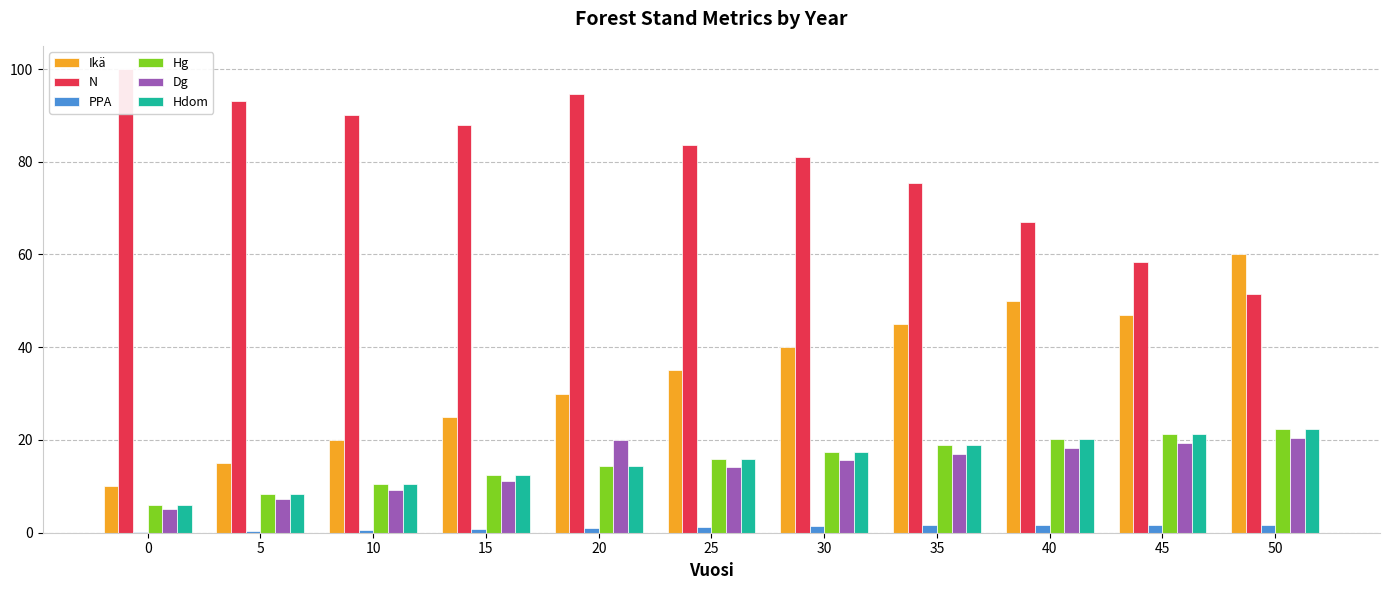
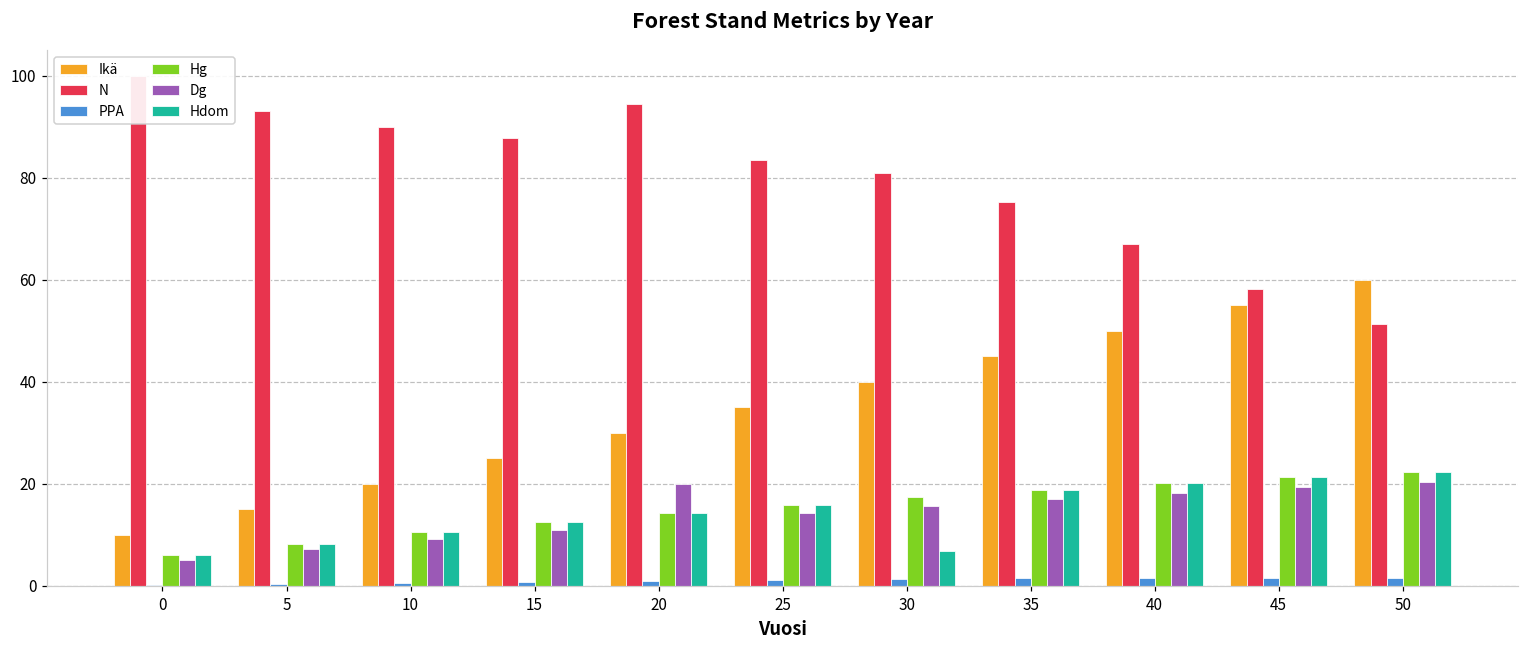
Hdom, 30: 17 -> 7
Ikä, 45: 47 -> 55
